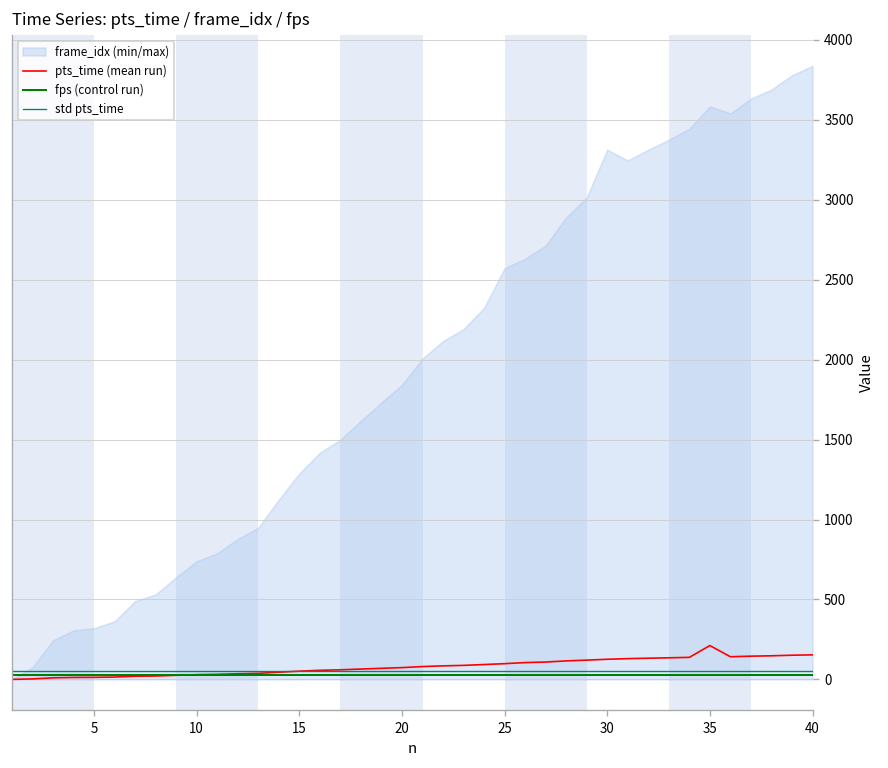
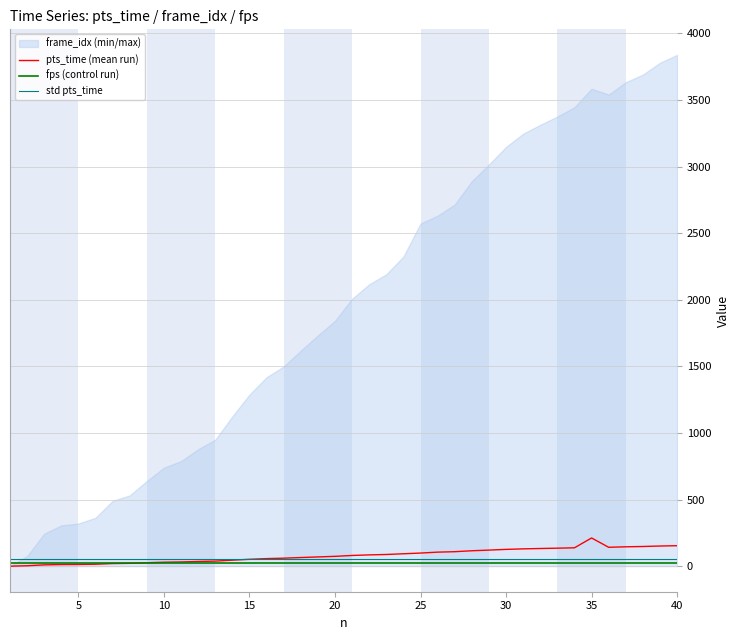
frame_idx (min/max), 30: 3310 -> 3150
